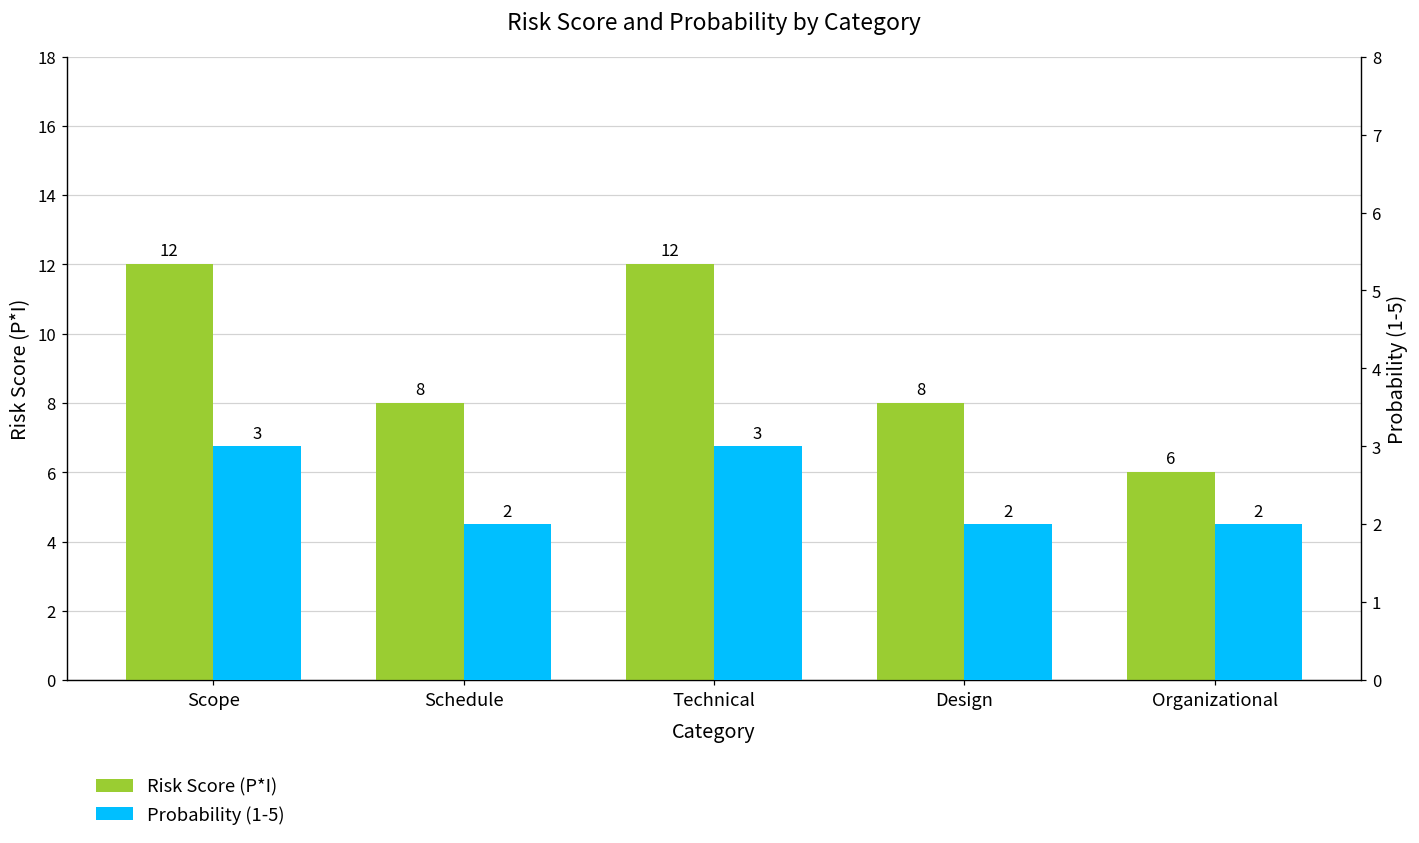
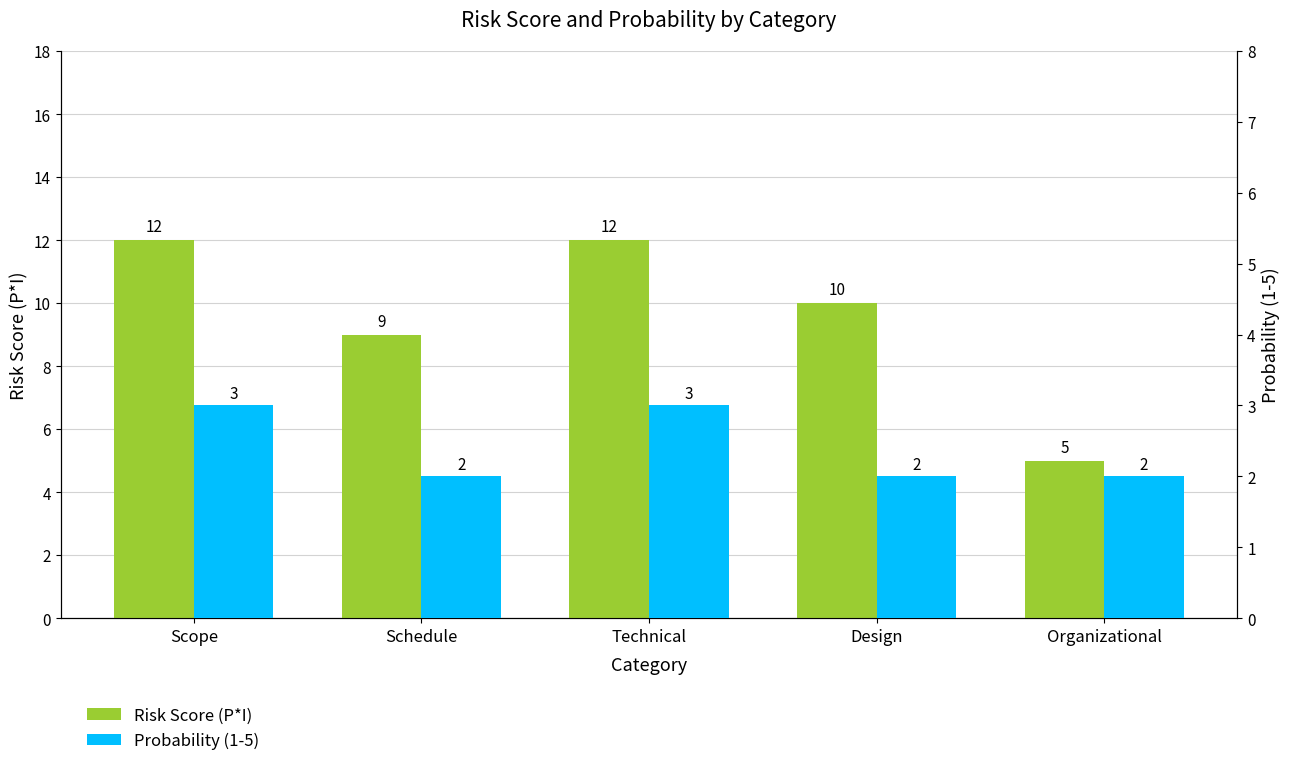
Risk Score (P*I), Schedule: 8 -> 9
Risk Score (P*I), Design: 8 -> 10
Risk Score (P*I), Organizational: 6 -> 5
